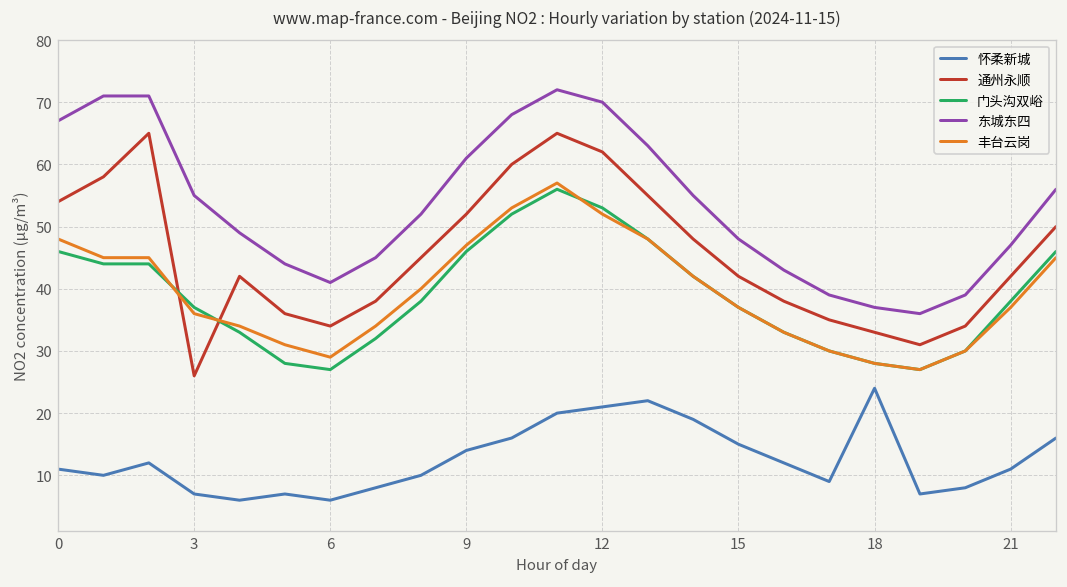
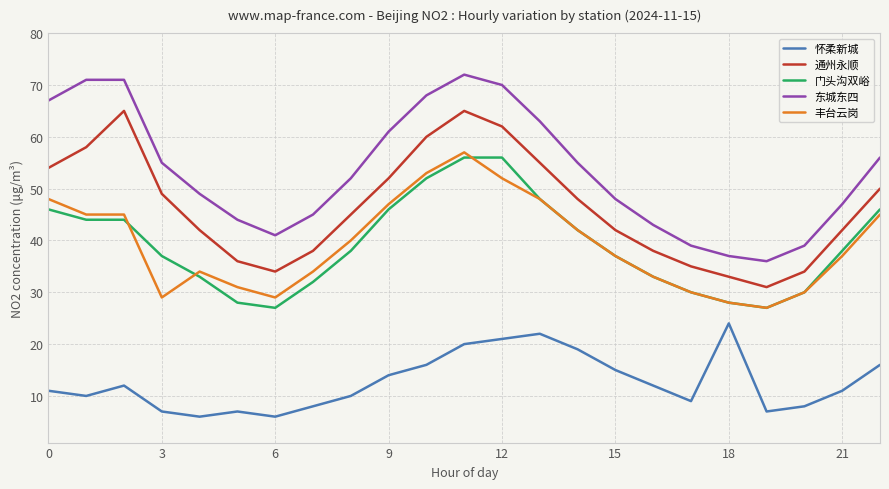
通州永顺, 3: 26 -> 49
丰台云岗, 3: 36 -> 29
门头沟双峪, 12: 53 -> 56
